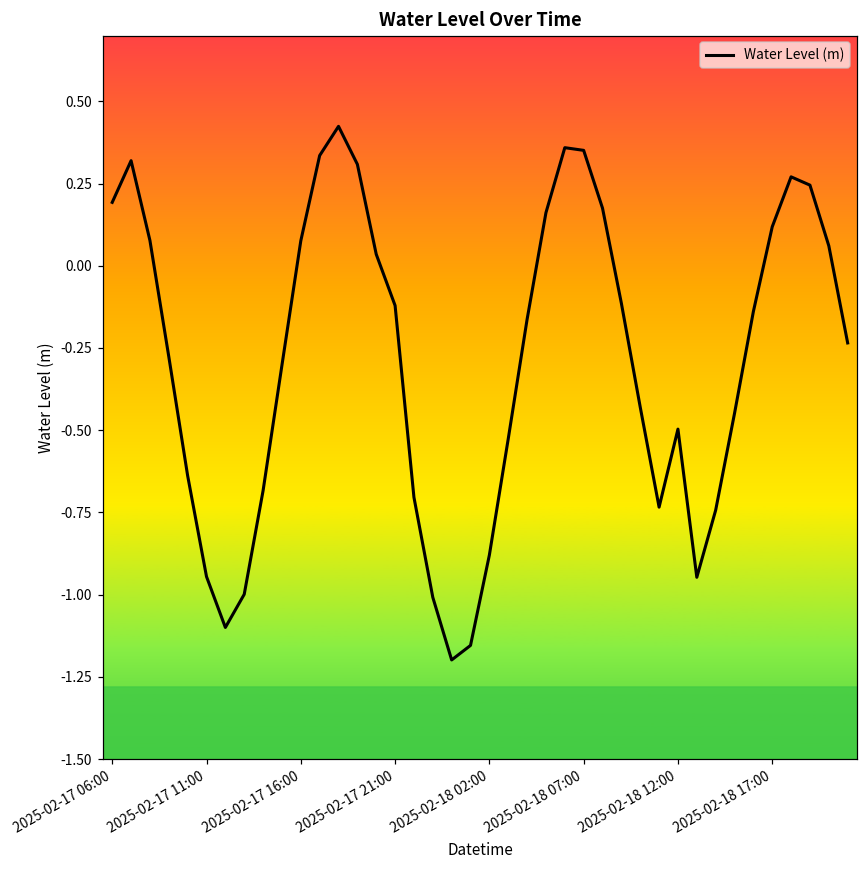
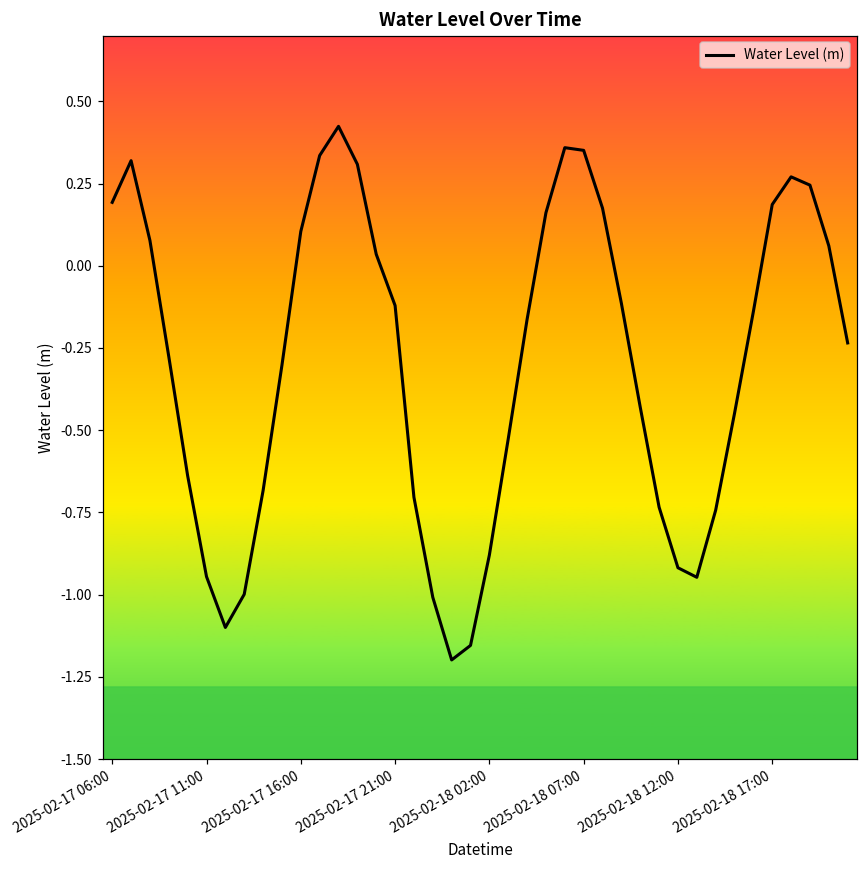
2025-02-17 16:00: 0.08 -> 0.10
2025-02-18 12:00: -0.50 -> -0.92
2025-02-18 17:00: 0.12 -> 0.19
